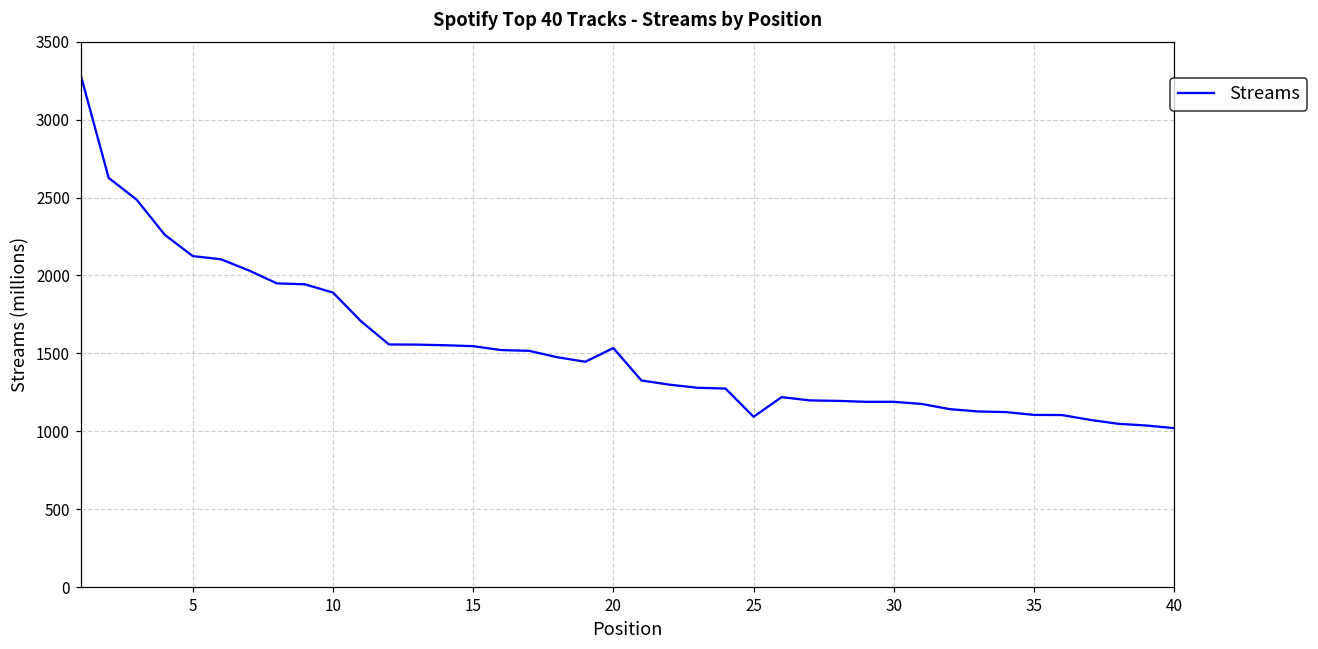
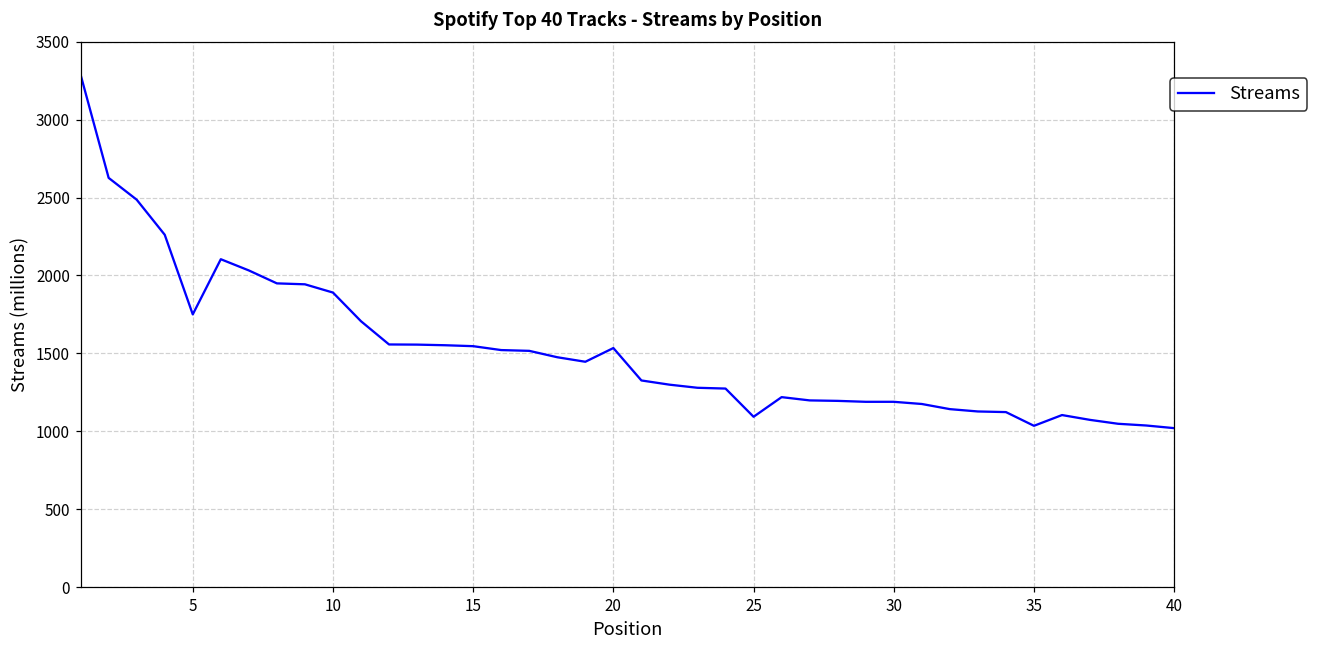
5: 2120 -> 1750
35: 1110 -> 1040
